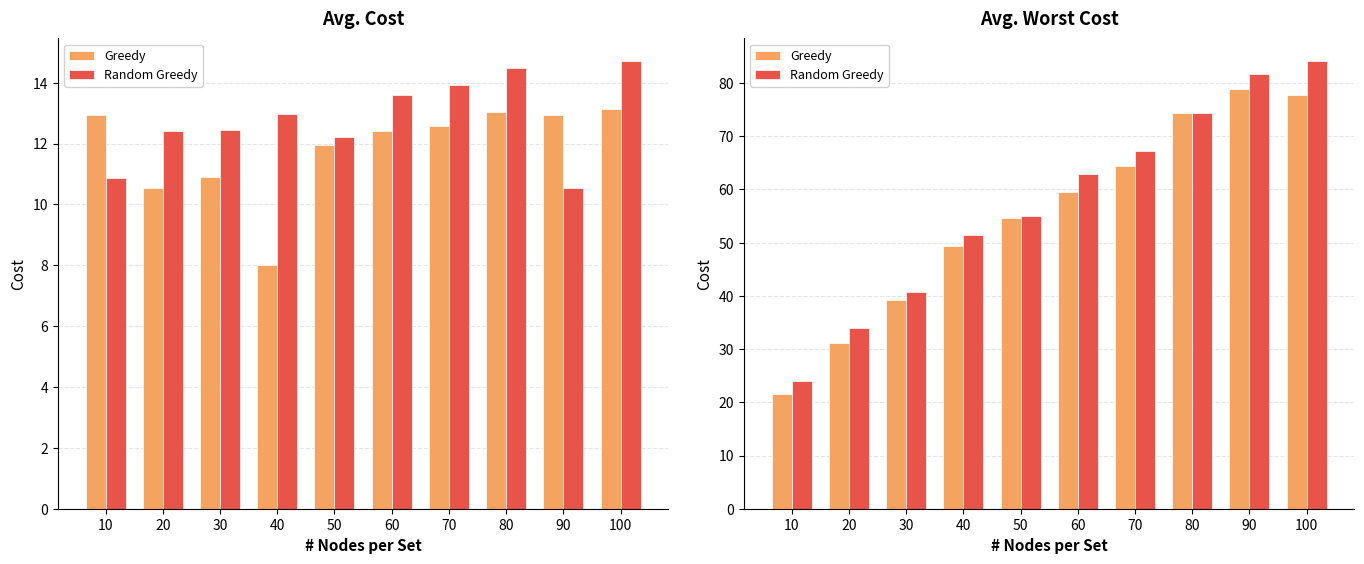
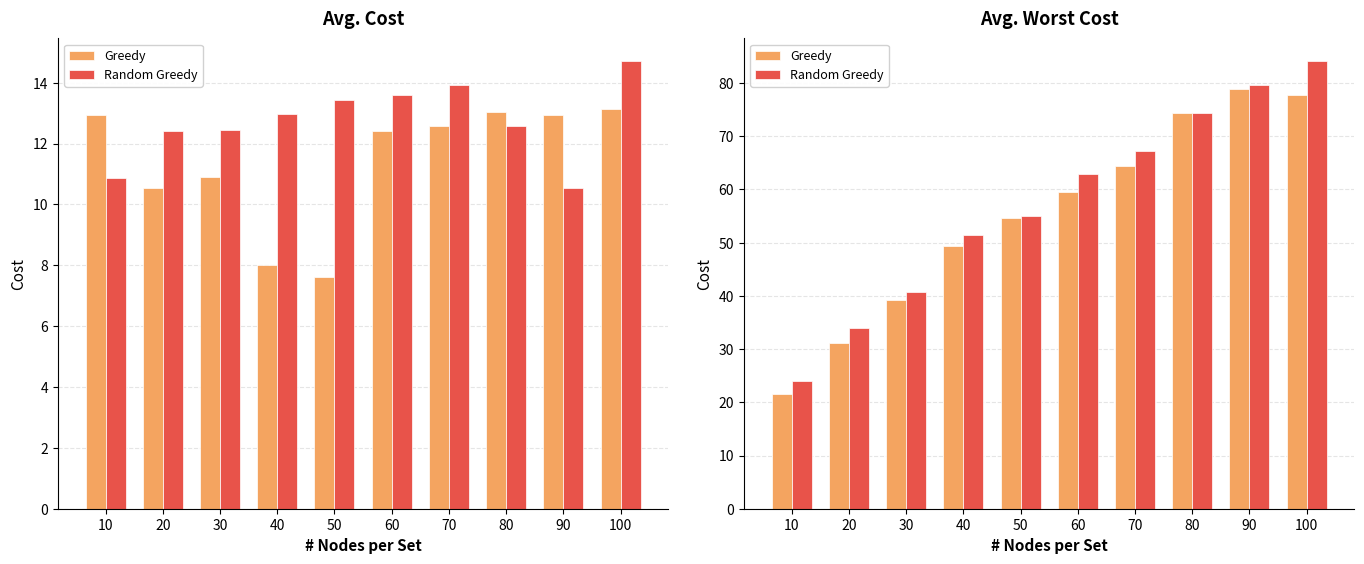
Avg. Cost, Greedy, 50: 11.9 -> 7.6
Avg. Cost, Random Greedy, 50: 12.2 -> 13.4
Avg. Cost, Random Greedy, 80: 14.5 -> 12.6
Avg. Worst Cost, Random Greedy, 90: 82 -> 80
